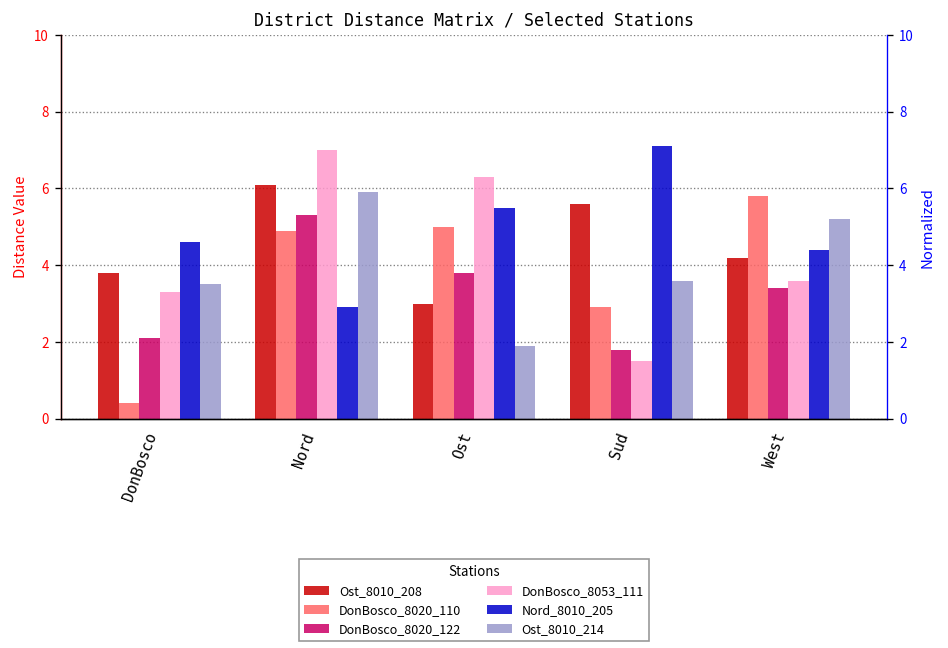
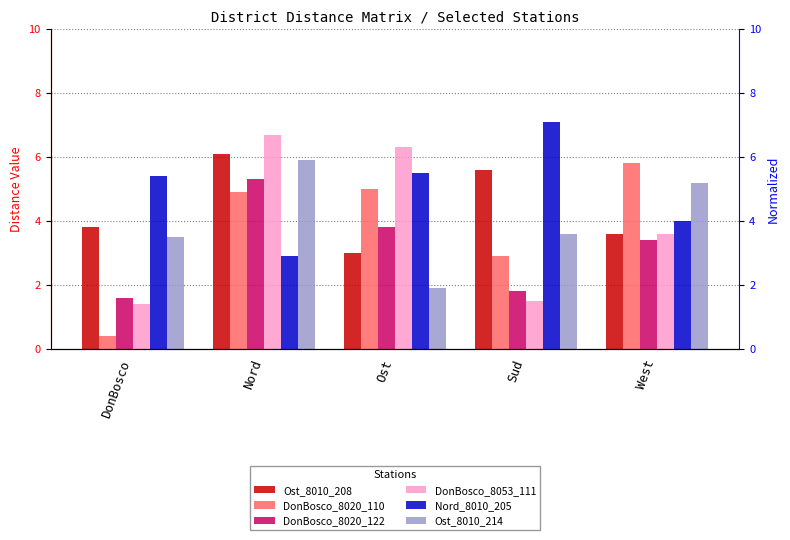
DonBosco_8020_122, DonBosco: 2.1 -> 1.6
DonBosco_8053_111, DonBosco: 3.3 -> 1.4
Nord_8010_205, DonBosco: 4.6 -> 5.4
DonBosco_8053_111, Nord: 7.0 -> 6.7
Ost_8010_208, West: 4.2 -> 3.6
Nord_8010_205, West: 4.4 -> 4.0
